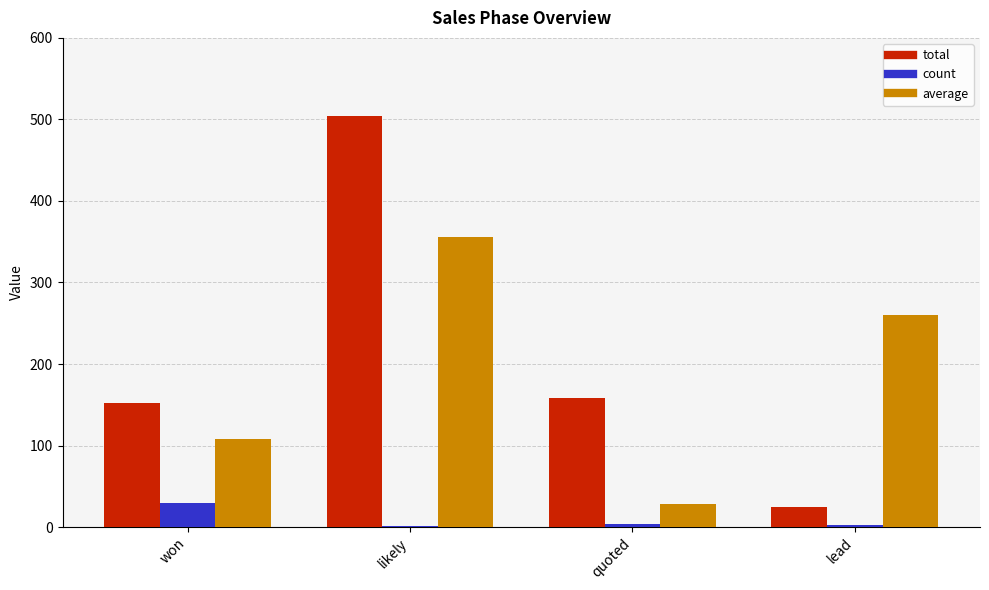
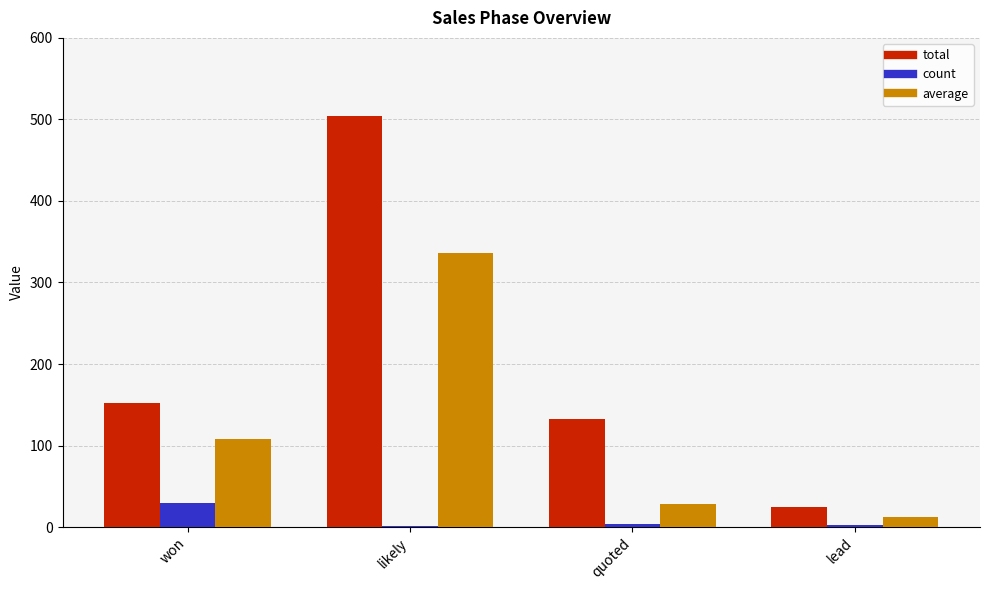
average, likely: 360 -> 340
total, quoted: 160 -> 130
average, lead: 260 -> 10
